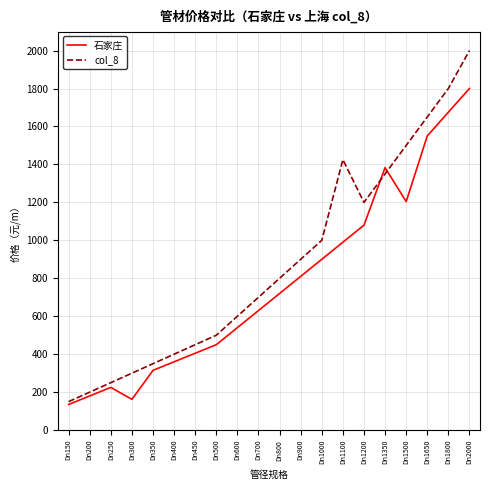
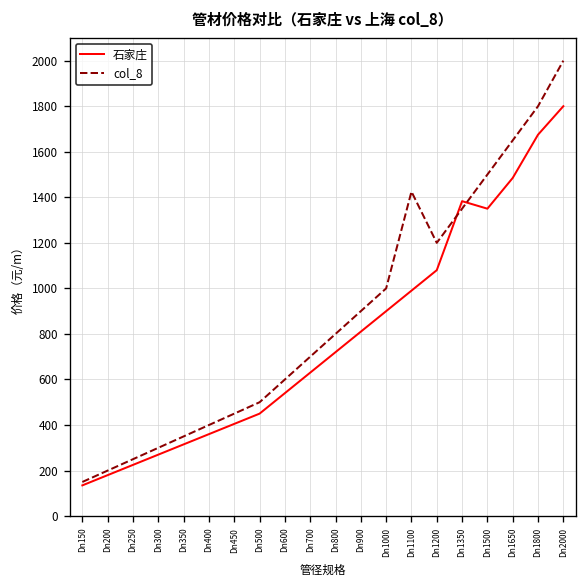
石家庄, Dn300: 160 -> 270
石家庄, Dn1500: 1200 -> 1350
石家庄, Dn1650: 1550 -> 1490
